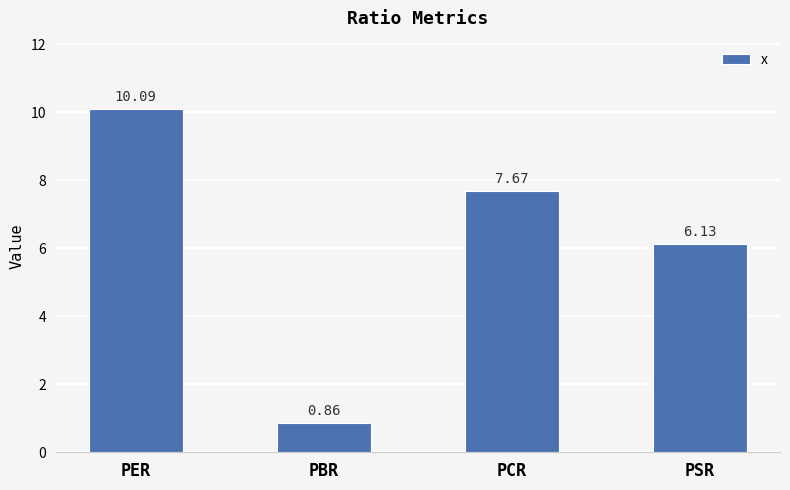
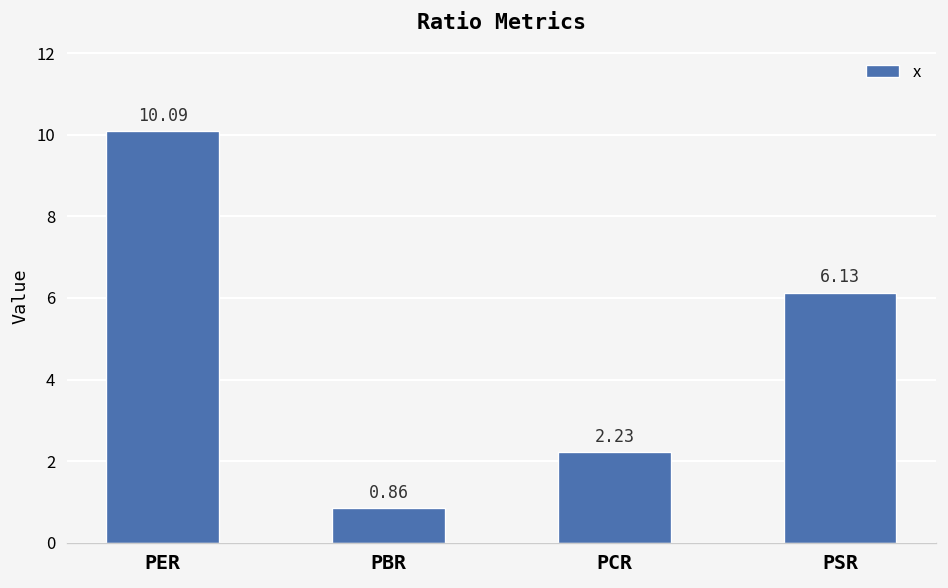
PCR: 7.67 -> 2.23
